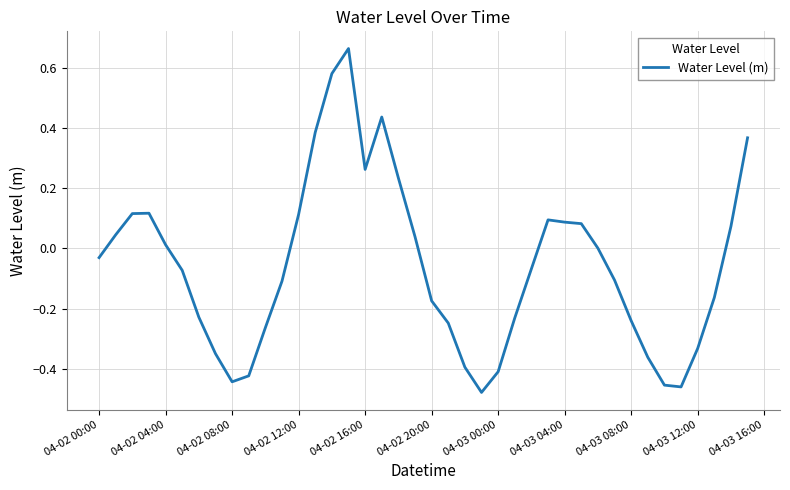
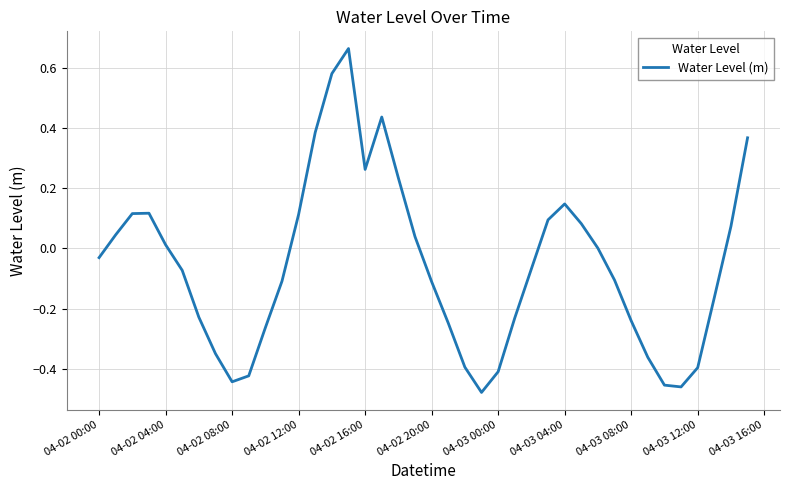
04-02 20:00: -0.17 -> -0.11
04-03 04:00: 0.09 -> 0.15
04-03 12:00: -0.33 -> -0.40
